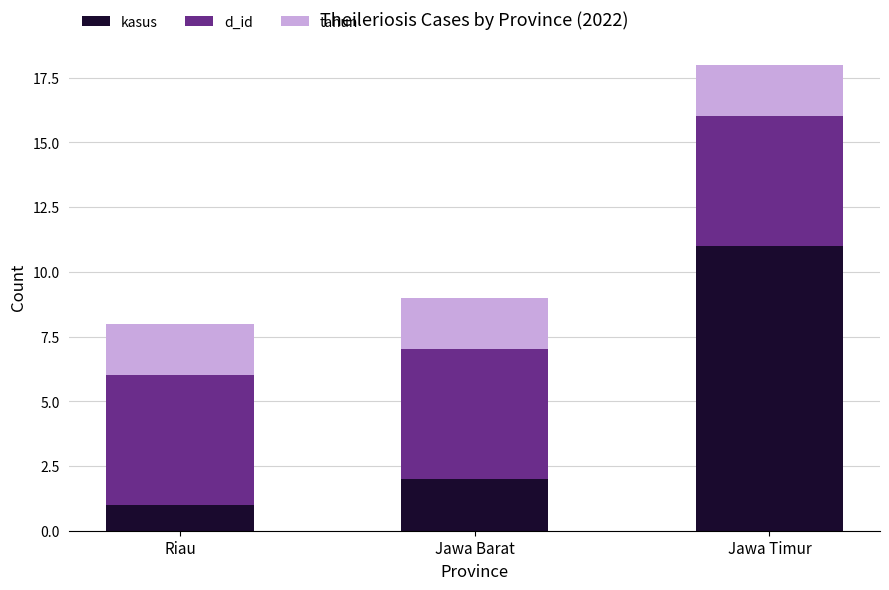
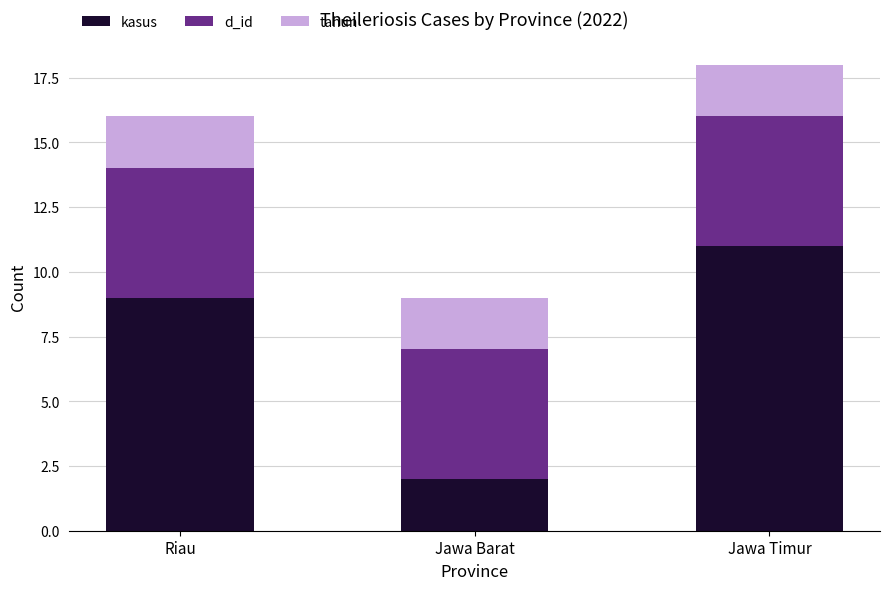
kasus, Riau: 1 -> 9
